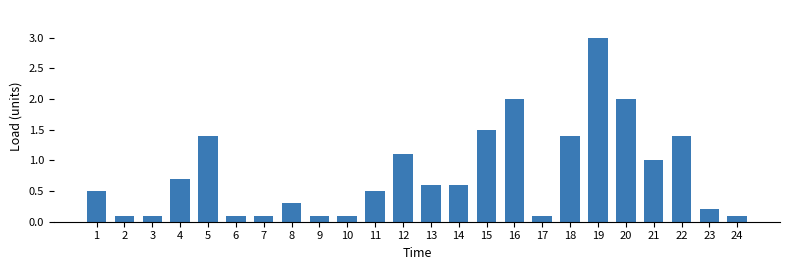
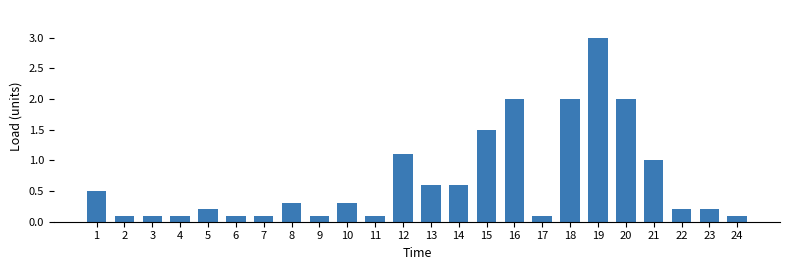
4: 0.7 -> 0.1
5: 1.4 -> 0.2
10: 0.1 -> 0.3
11: 0.5 -> 0.1
18: 1.4 -> 2.0
22: 1.4 -> 0.2
